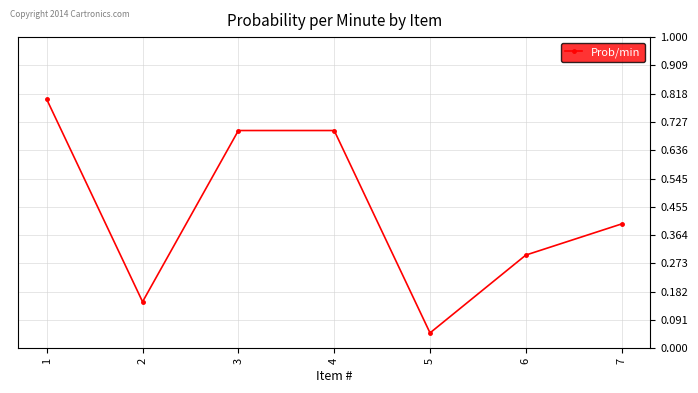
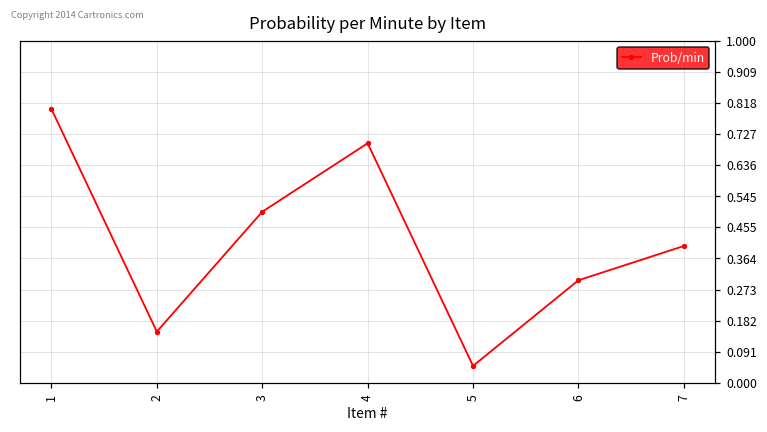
3: 0.7 -> 0.5
